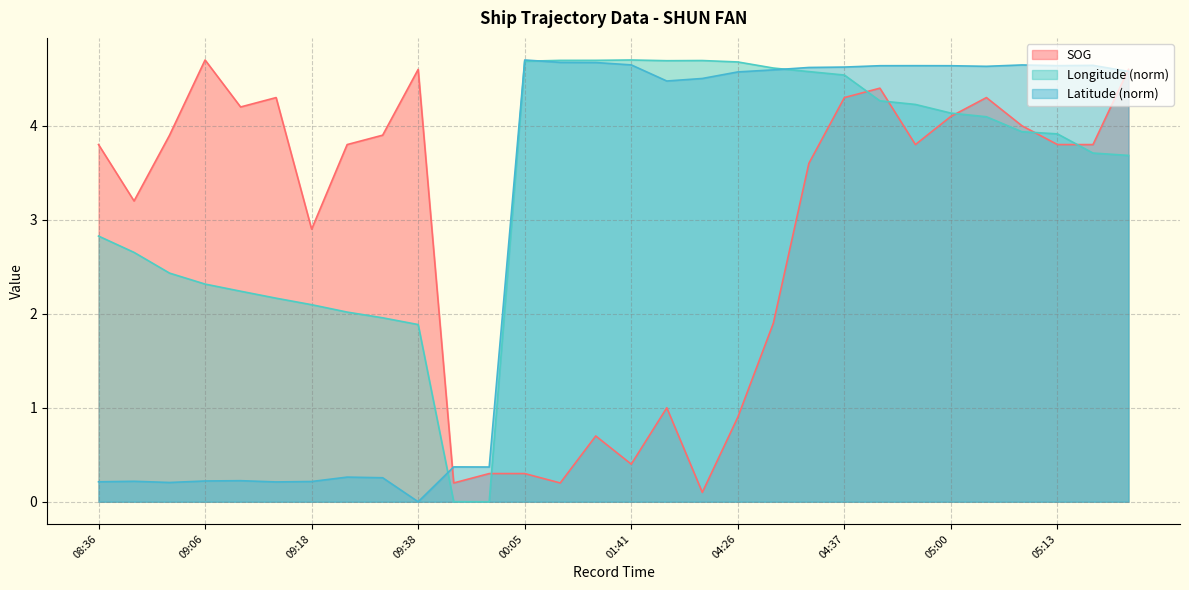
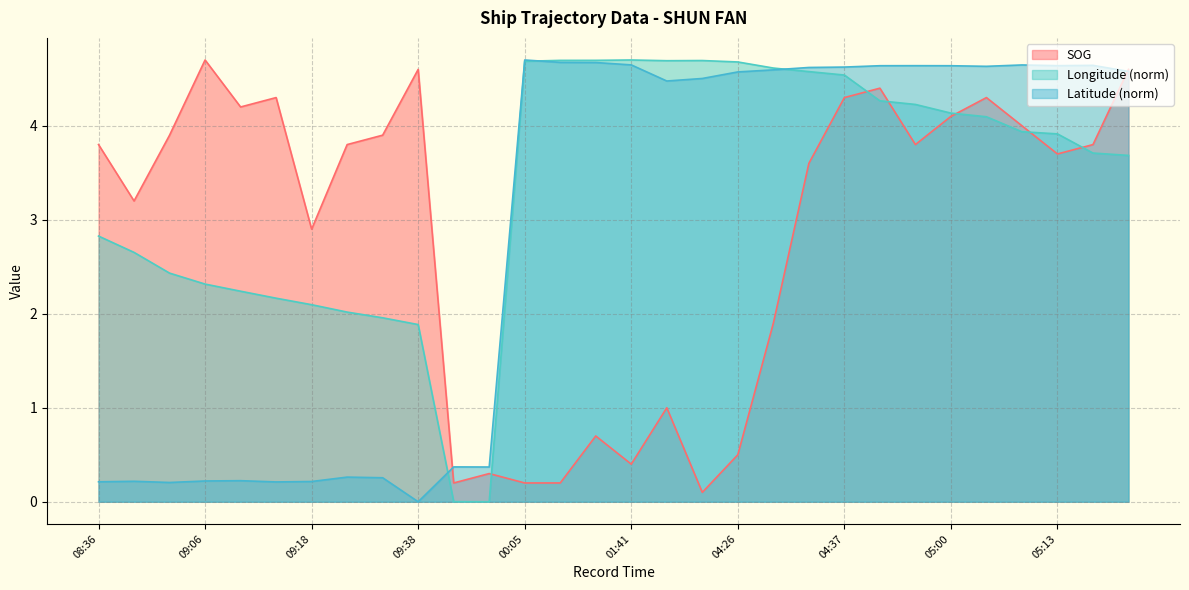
SOG, 00:05: 0.3 -> 0.2
SOG, 04:26: 0.9 -> 0.5
SOG, 05:13: 3.8 -> 3.7
